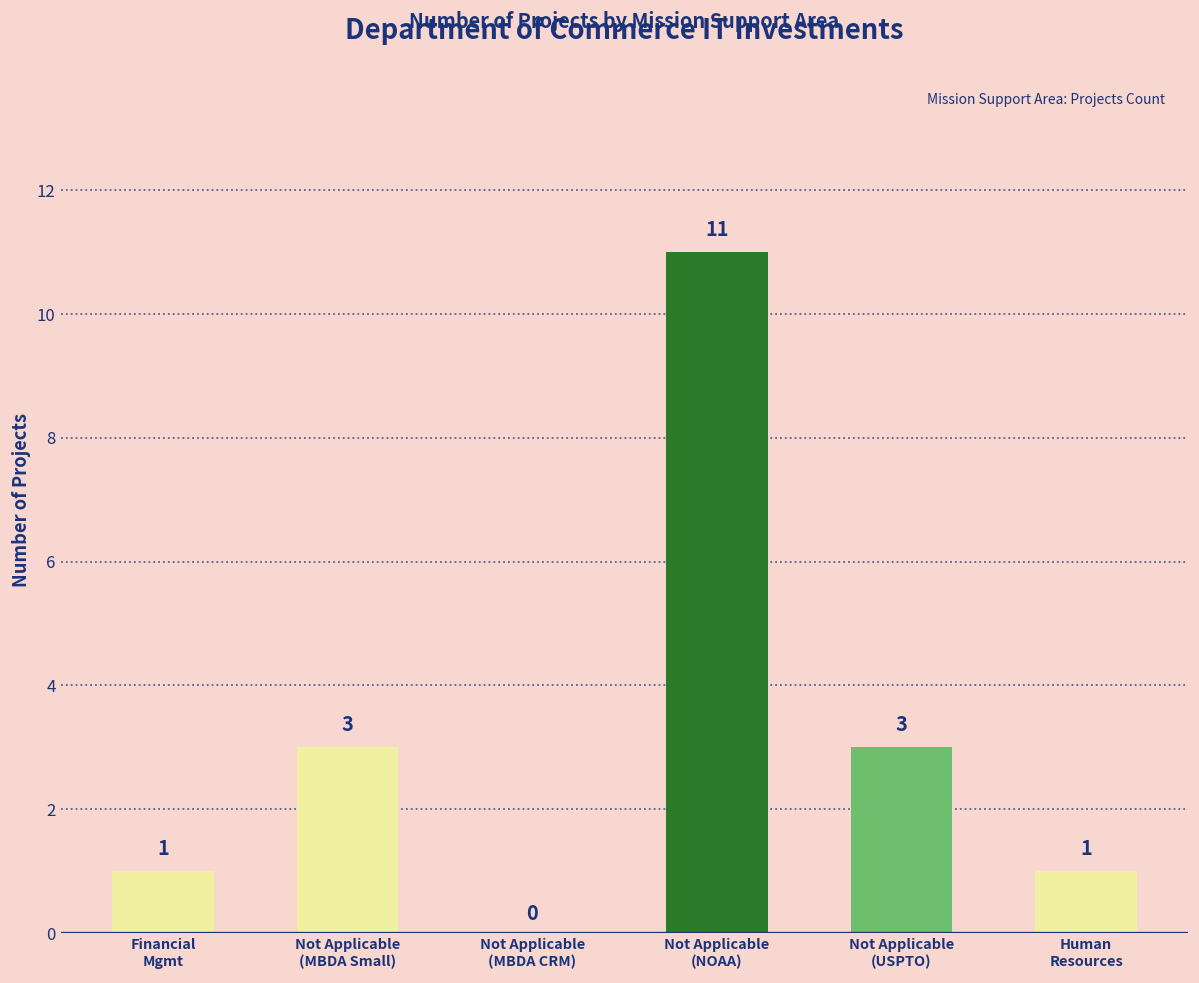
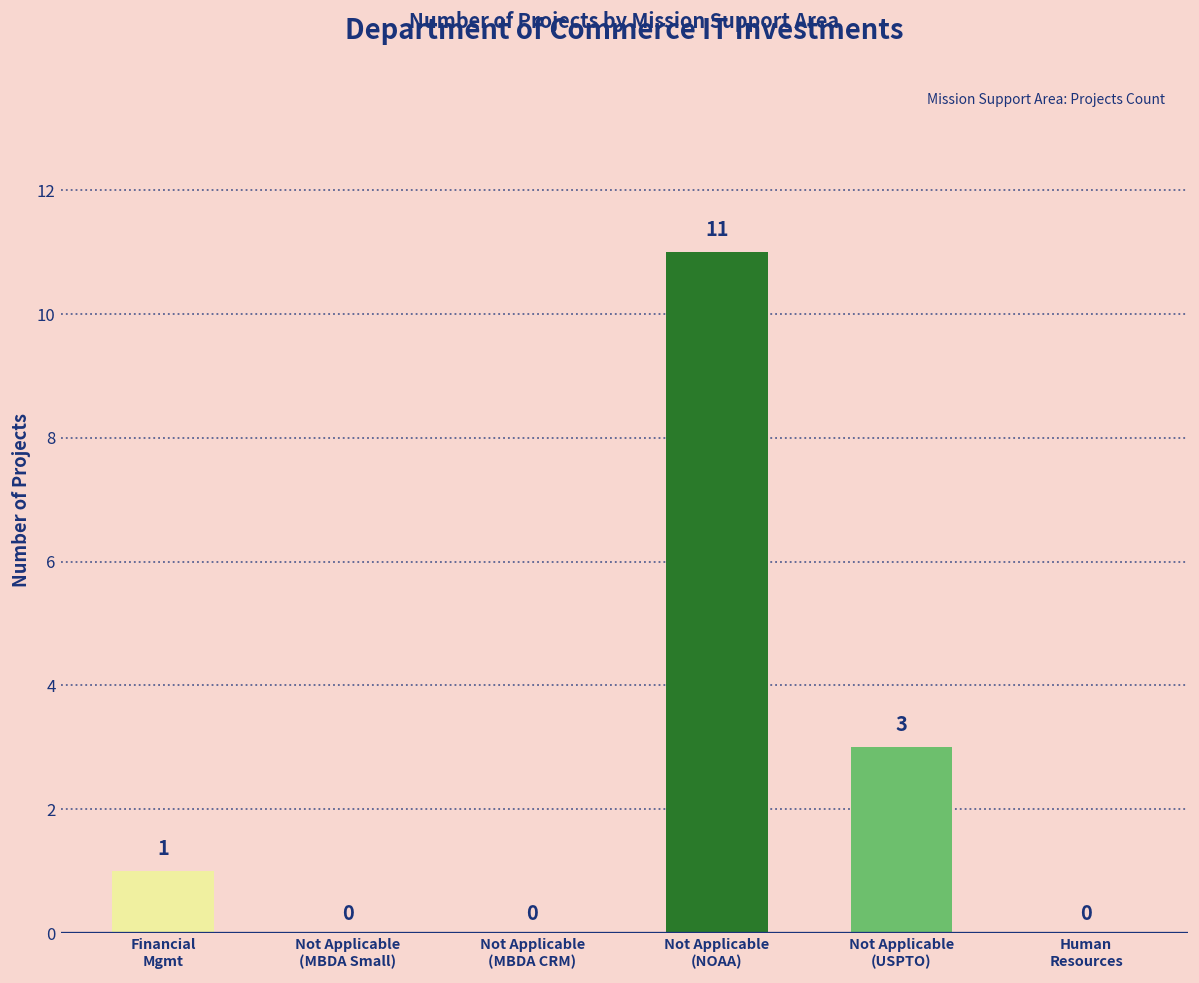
Not Applicable (MBDA Small): 3 -> 0
Human Resources: 1 -> 0
